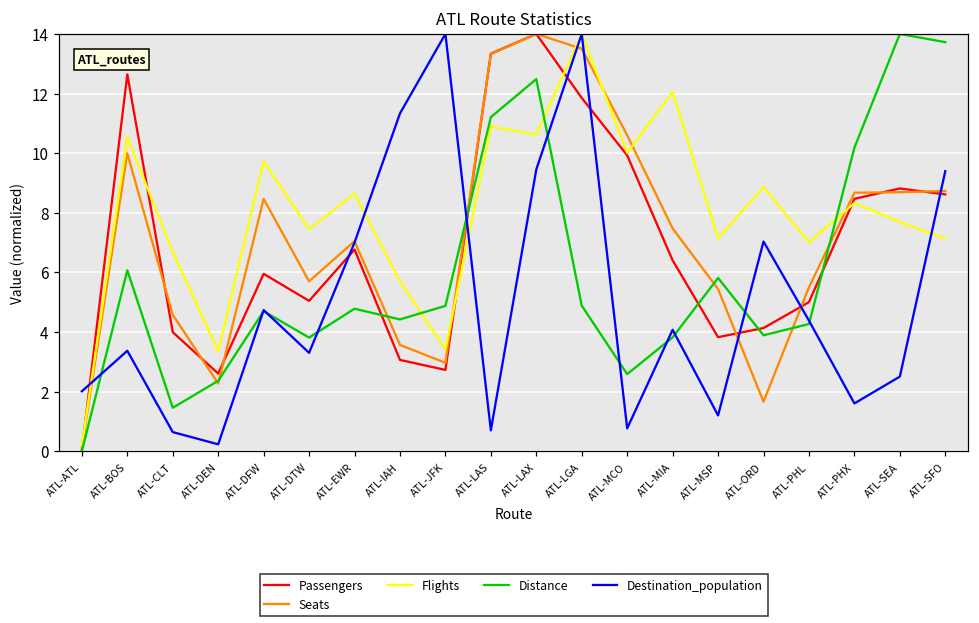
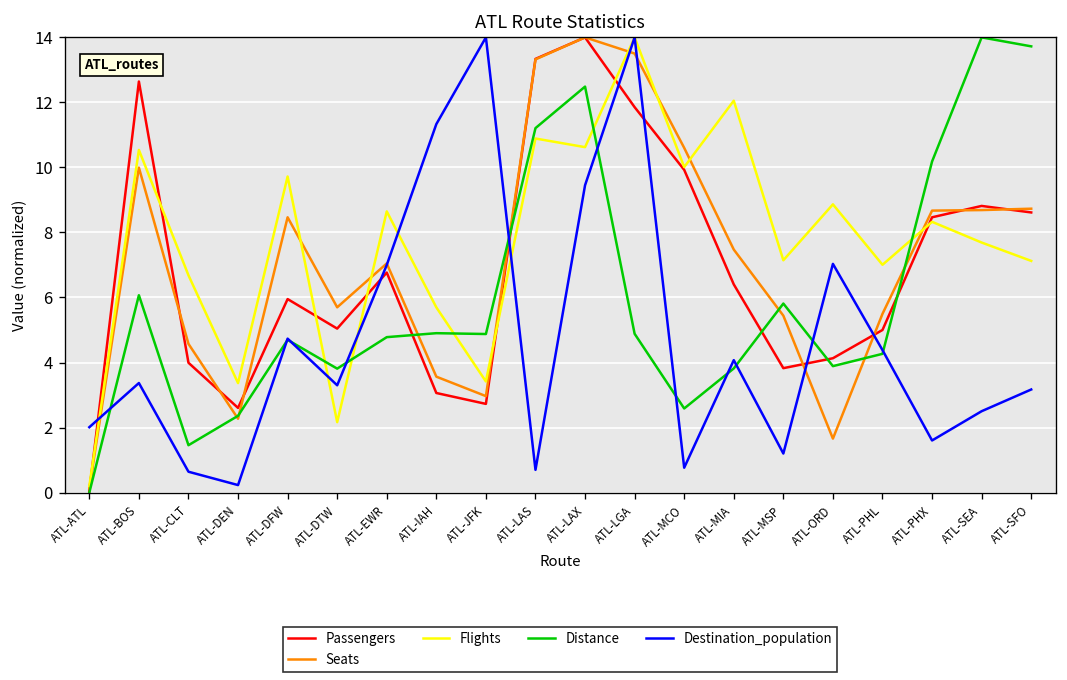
Flights, ATL-DTW: 7.4 -> 2.2
Distance, ATL-IAH: 4.4 -> 4.9
Destination_population, ATL-SFO: 9.4 -> 3.2
